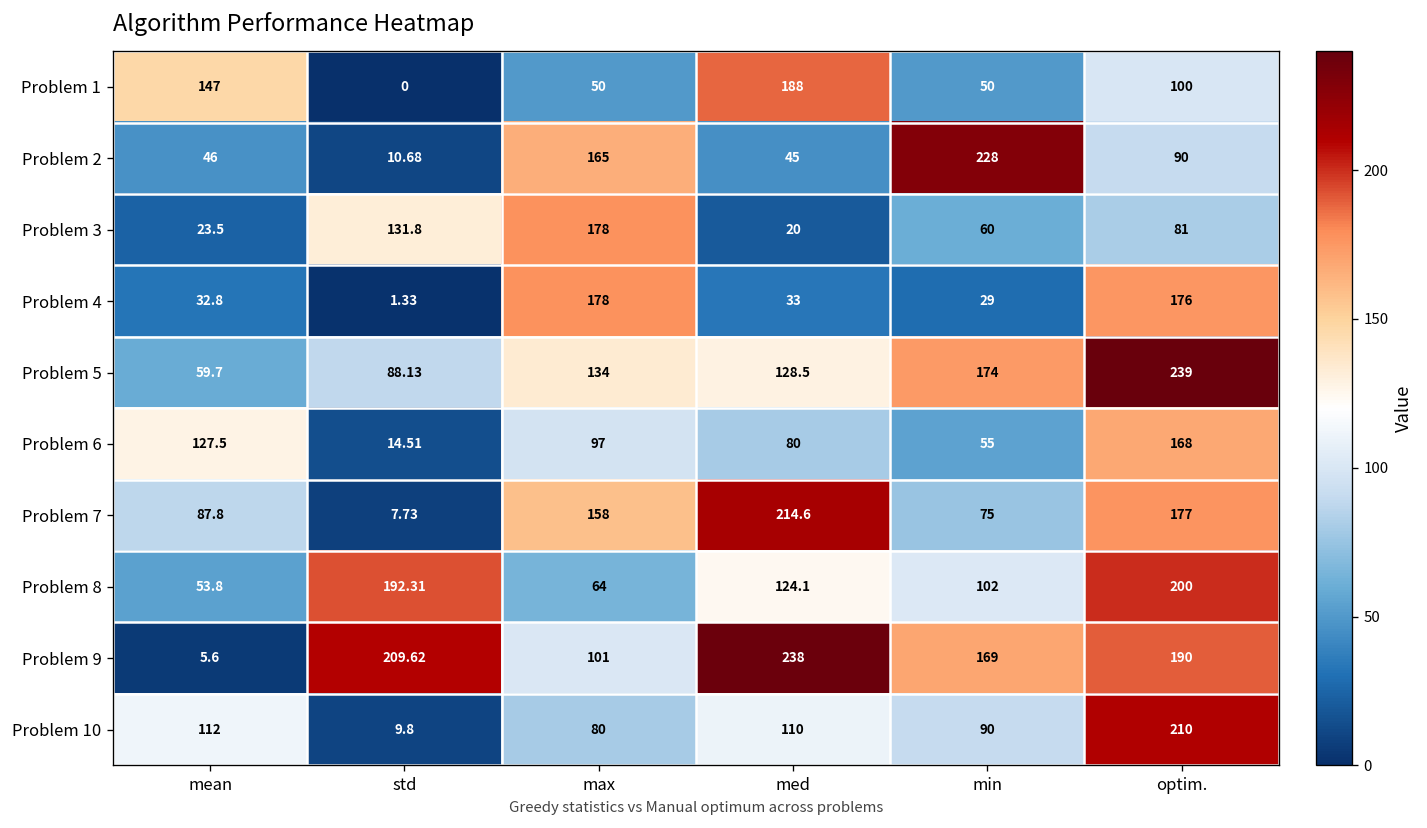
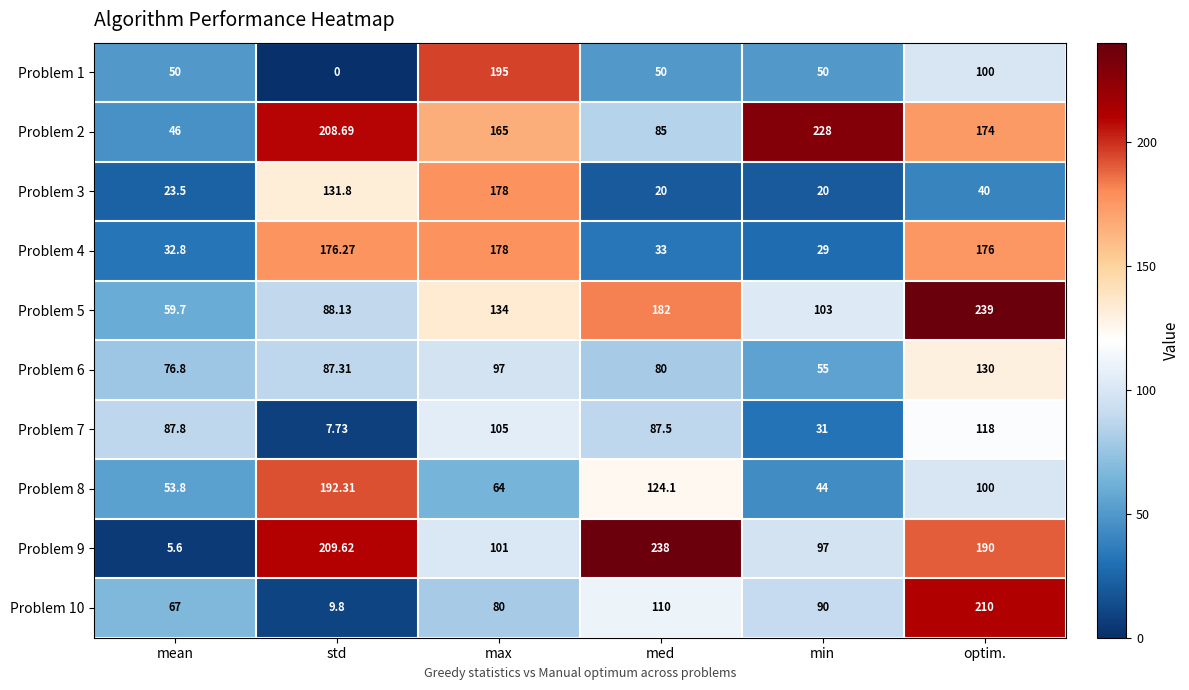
Problem 1, mean: 147 -> 50
Problem 1, max: 50 -> 195
Problem 1, med: 188 -> 50
Problem 2, std: 10.68 -> 208.69
Problem 2, med: 45 -> 85
Problem 2, optim.: 90 -> 174
Problem 3, min: 60 -> 20
Problem 3, optim.: 81 -> 40
Problem 4, std: 1.33 -> 176.27
Problem 5, med: 128.5 -> 182
Problem 5, min: 174 -> 103
Problem 6, mean: 127.5 -> 76.8
Problem 6, std: 14.51 -> 87.31
Problem 6, optim.: 168 -> 130
Problem 7, max: 158 -> 105
Problem 7, med: 214.6 -> 87.5
Problem 7, min: 75 -> 31
Problem 7, optim.: 177 -> 118
Problem 8, min: 102 -> 44
Problem 8, optim.: 200 -> 100
Problem 9, min: 169 -> 97
Problem 10, mean: 112 -> 67
